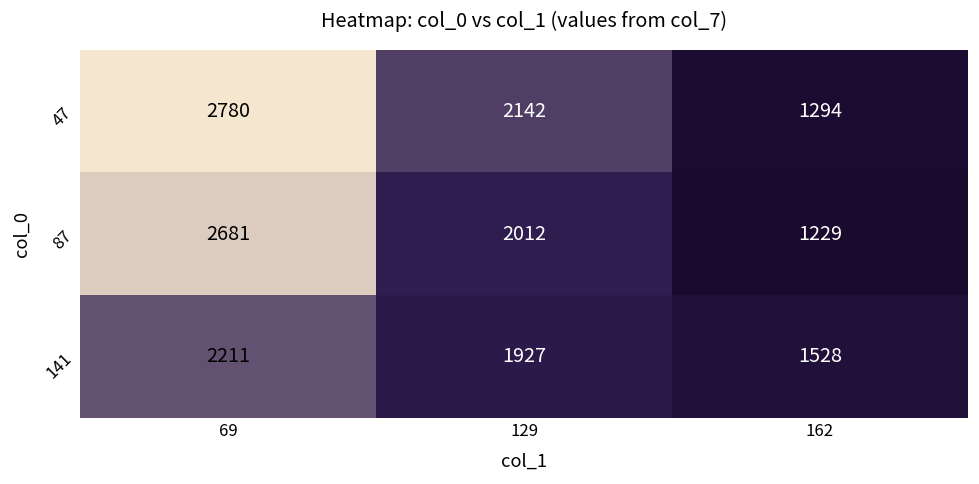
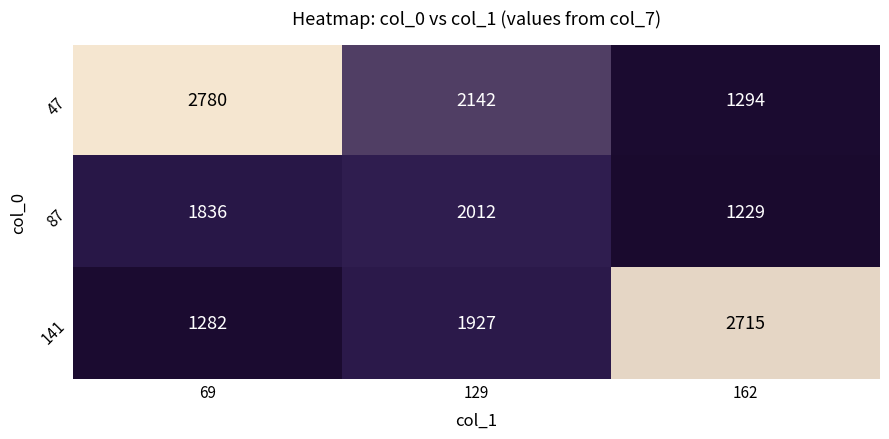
87, 69: 2681 -> 1836
141, 69: 2211 -> 1282
141, 162: 1528 -> 2715
